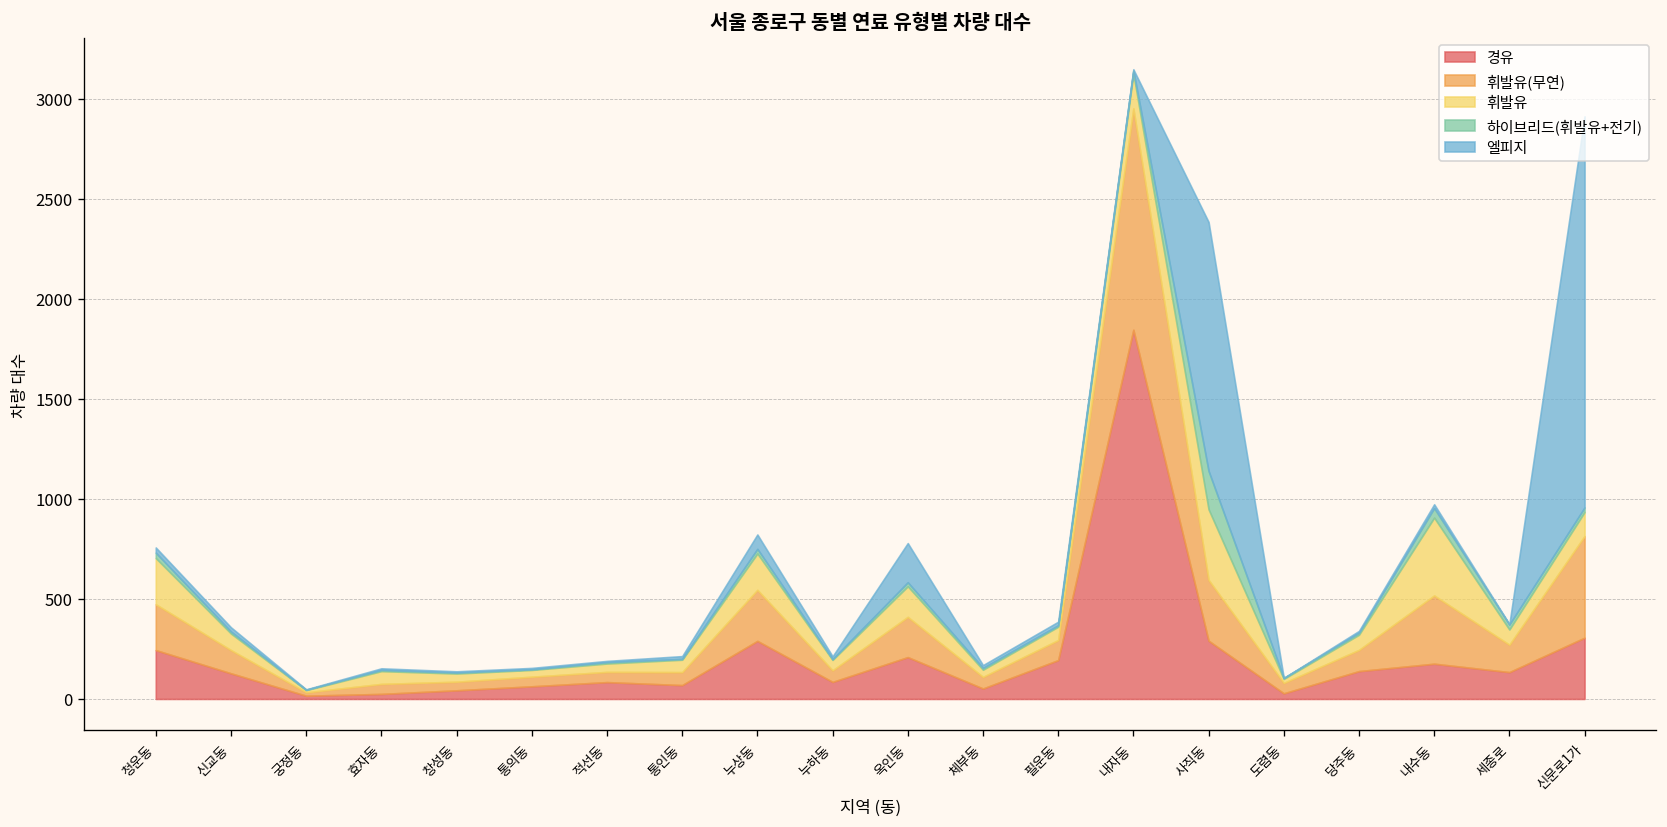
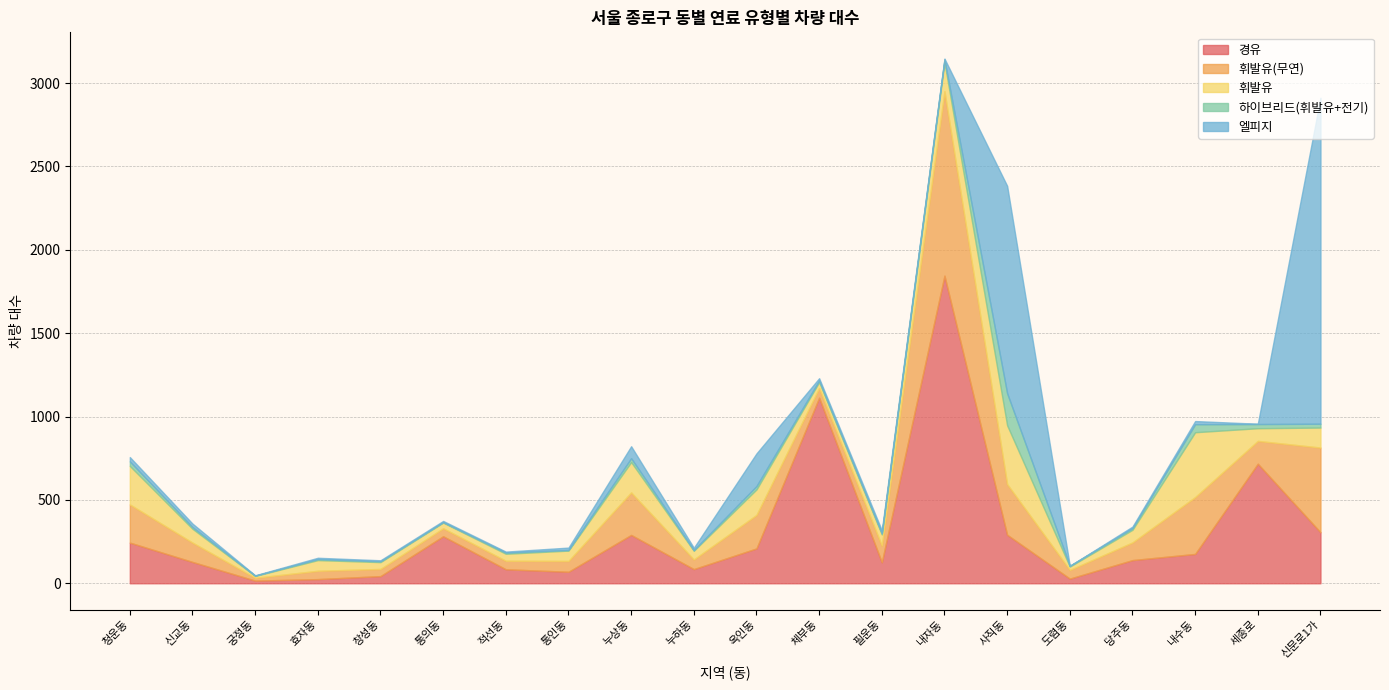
경유, 통의동: 60 -> 280
경유, 체부동: 50 -> 1110
경유, 필운동: 190 -> 130
경유, 세종로: 130 -> 720
